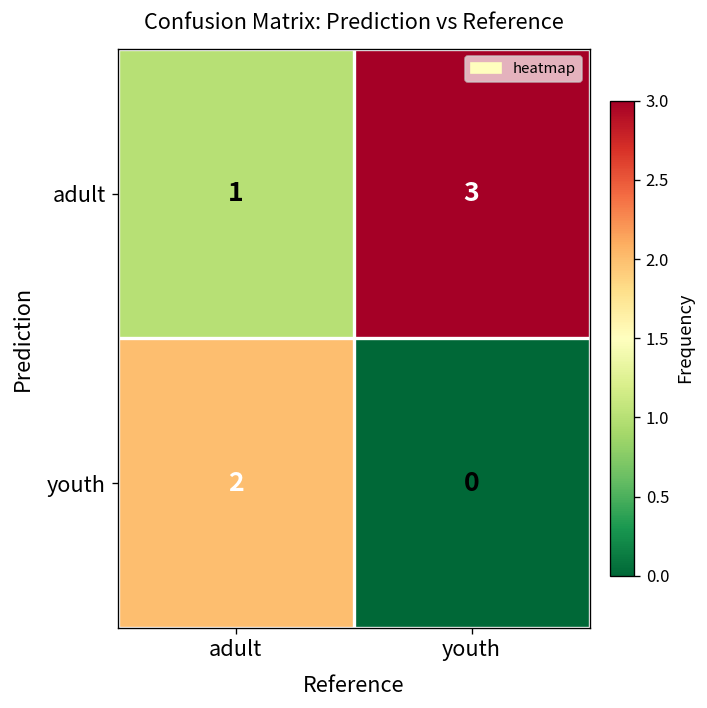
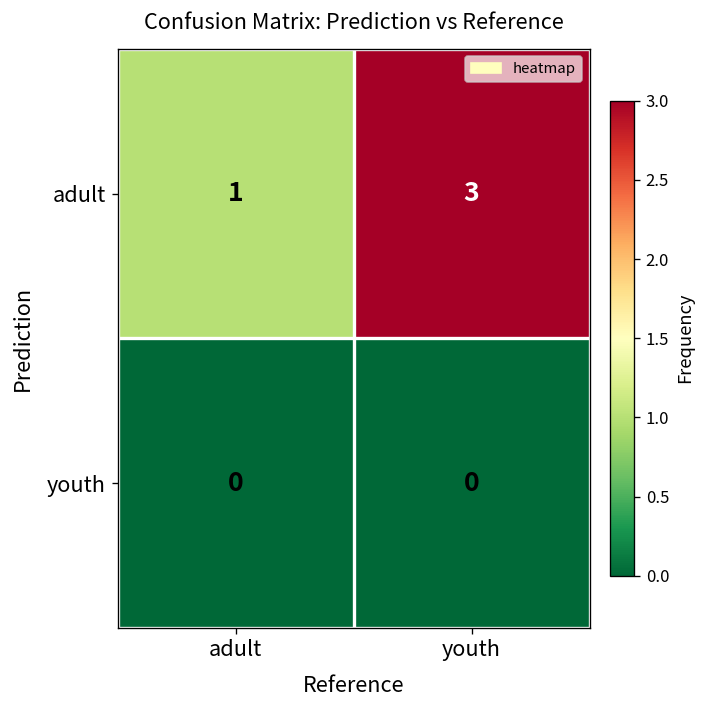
youth, adult: 2 -> 0
